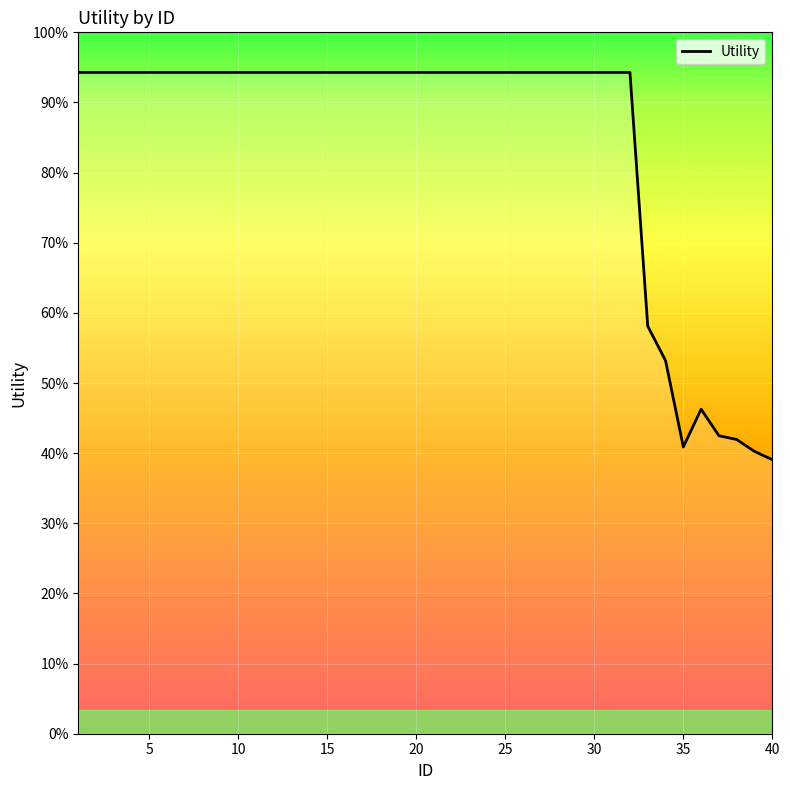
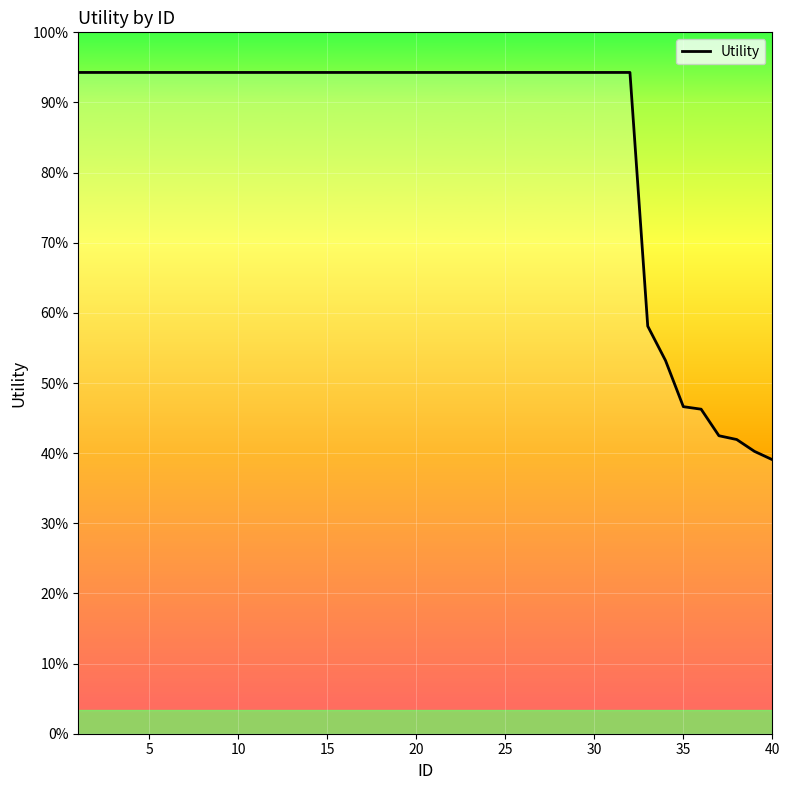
35: 41% -> 47%
